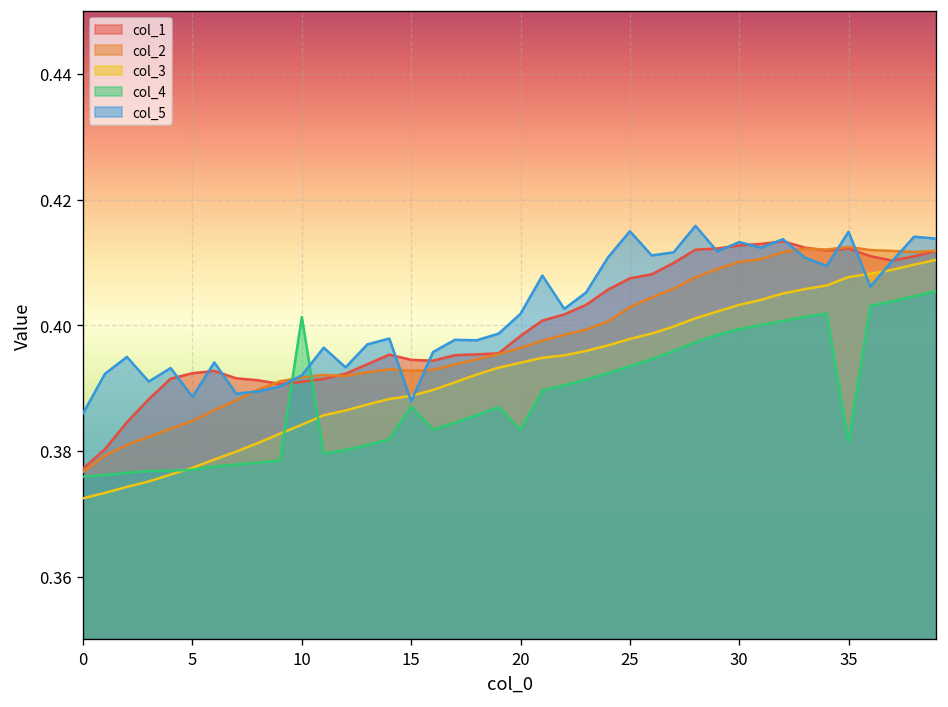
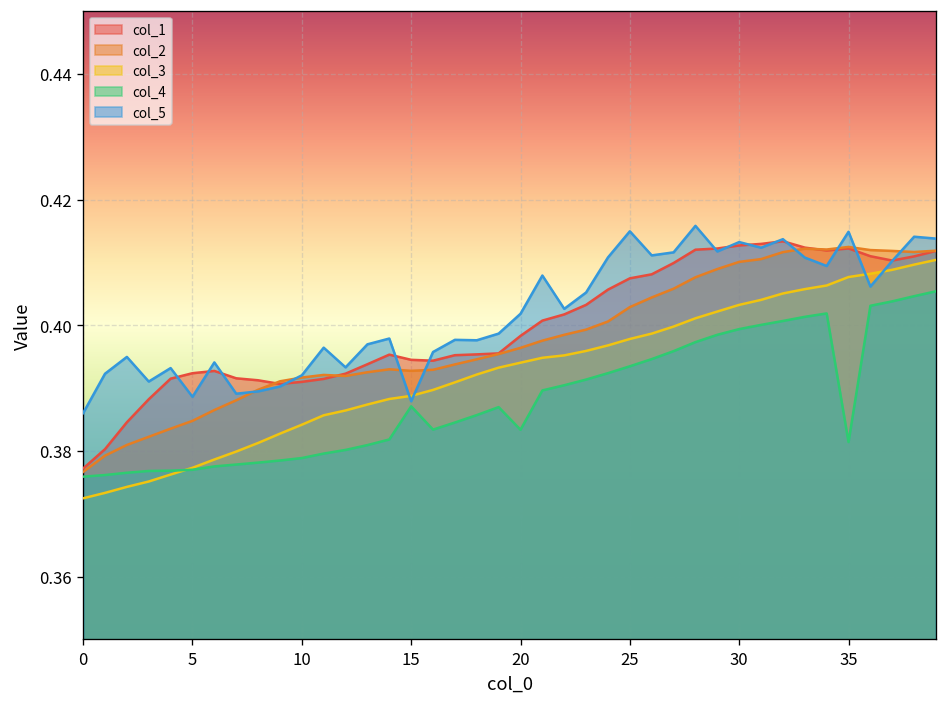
col_4, 10: 0.401 -> 0.379
